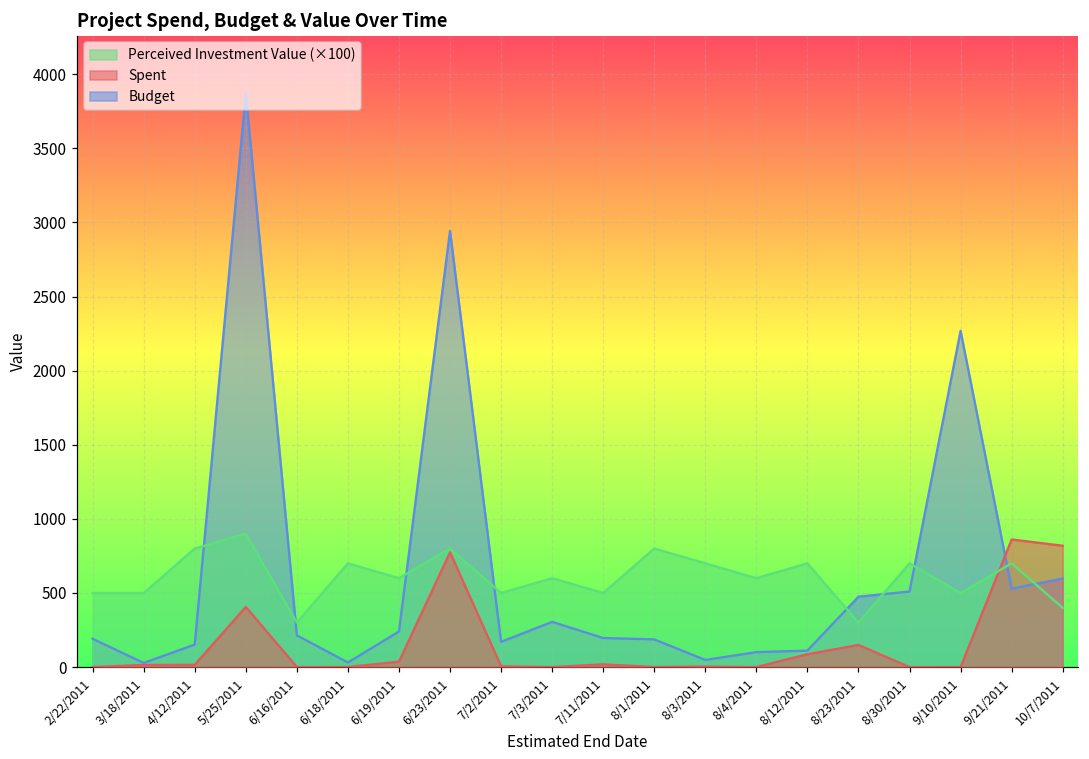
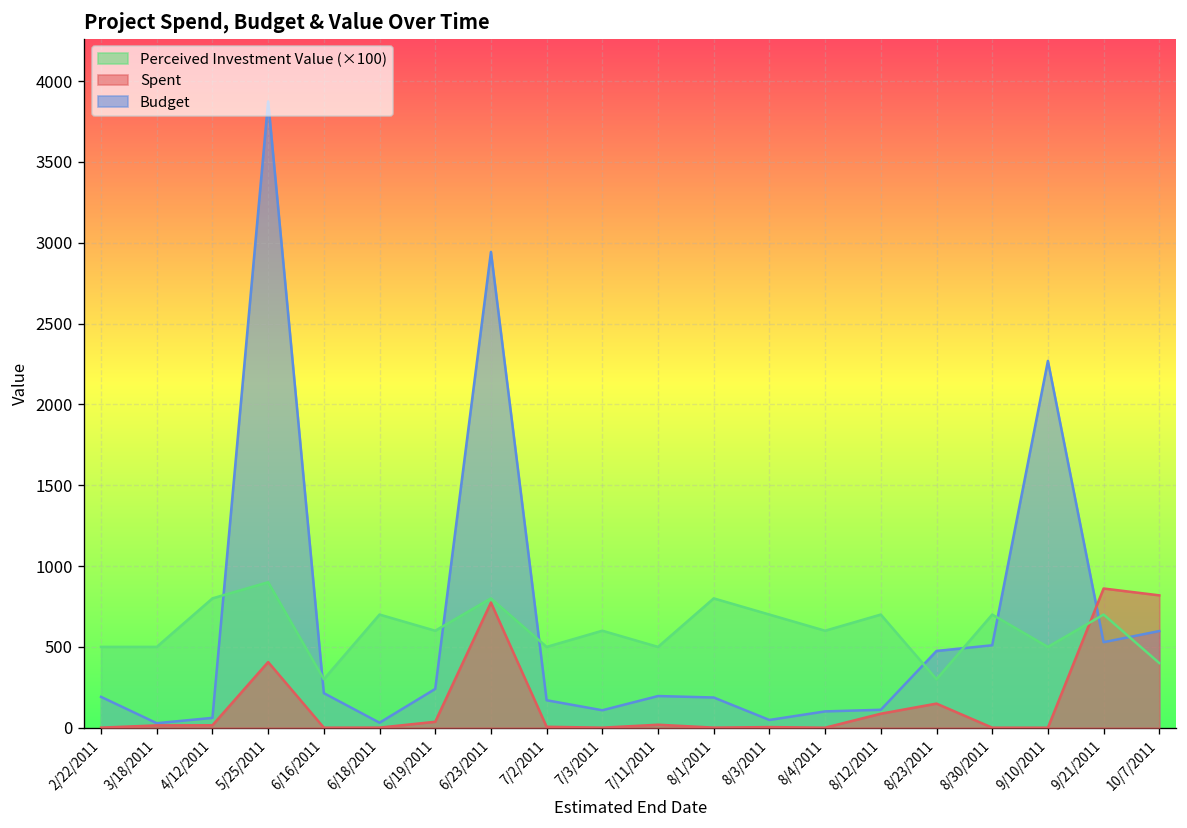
Budget, 4/12/2011: 150 -> 60
Budget, 7/3/2011: 310 -> 110
